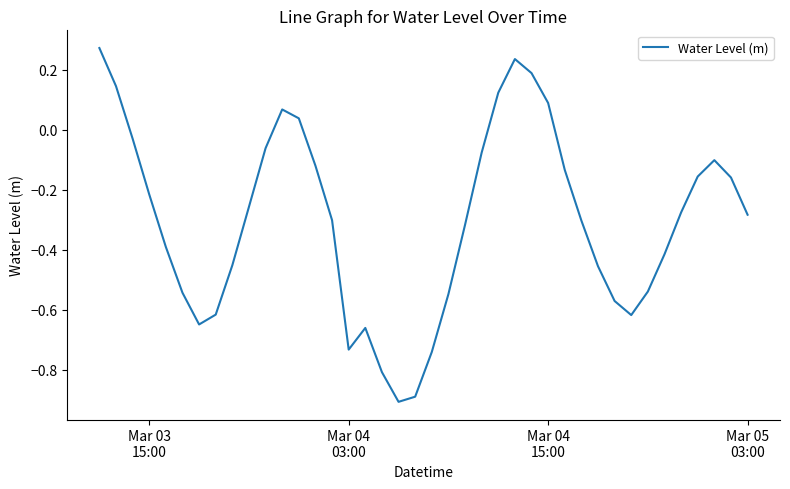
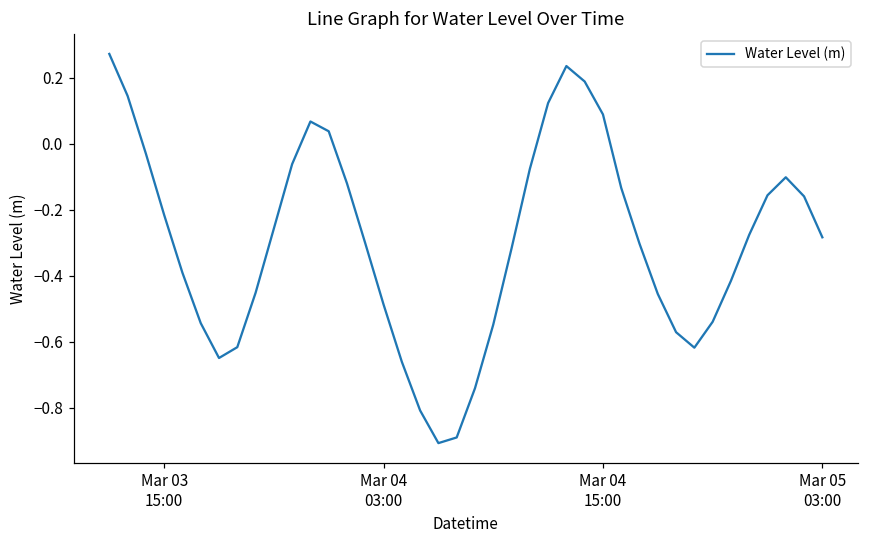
Mar 04 03:00: -0.73 -> -0.49
